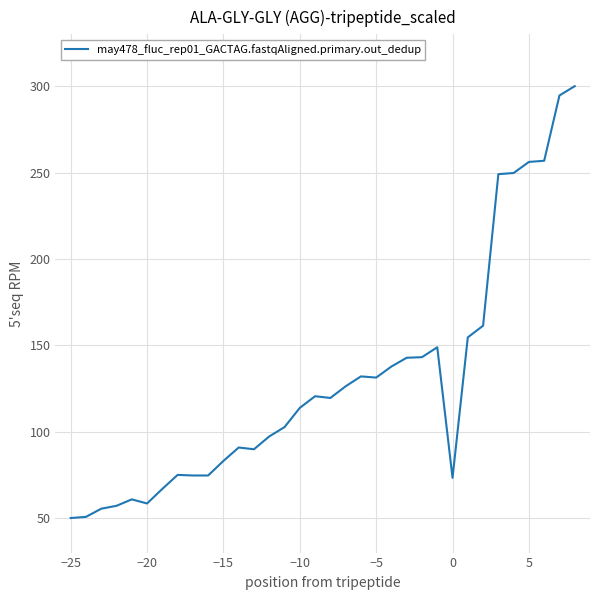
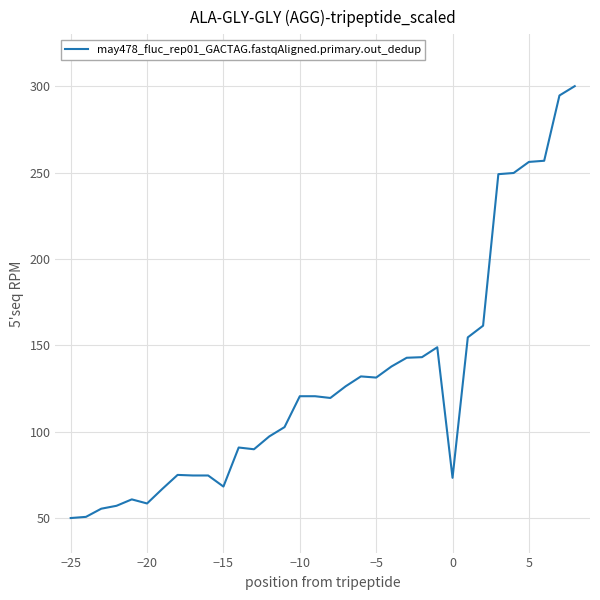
−15: 83 -> 68
−10: 114 -> 121
